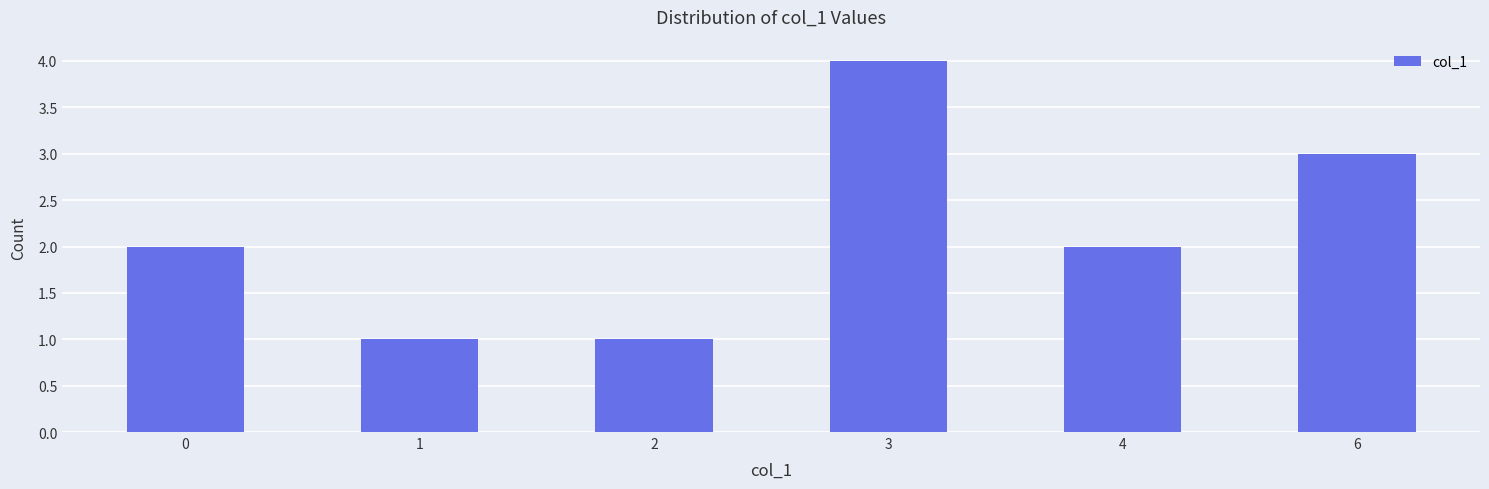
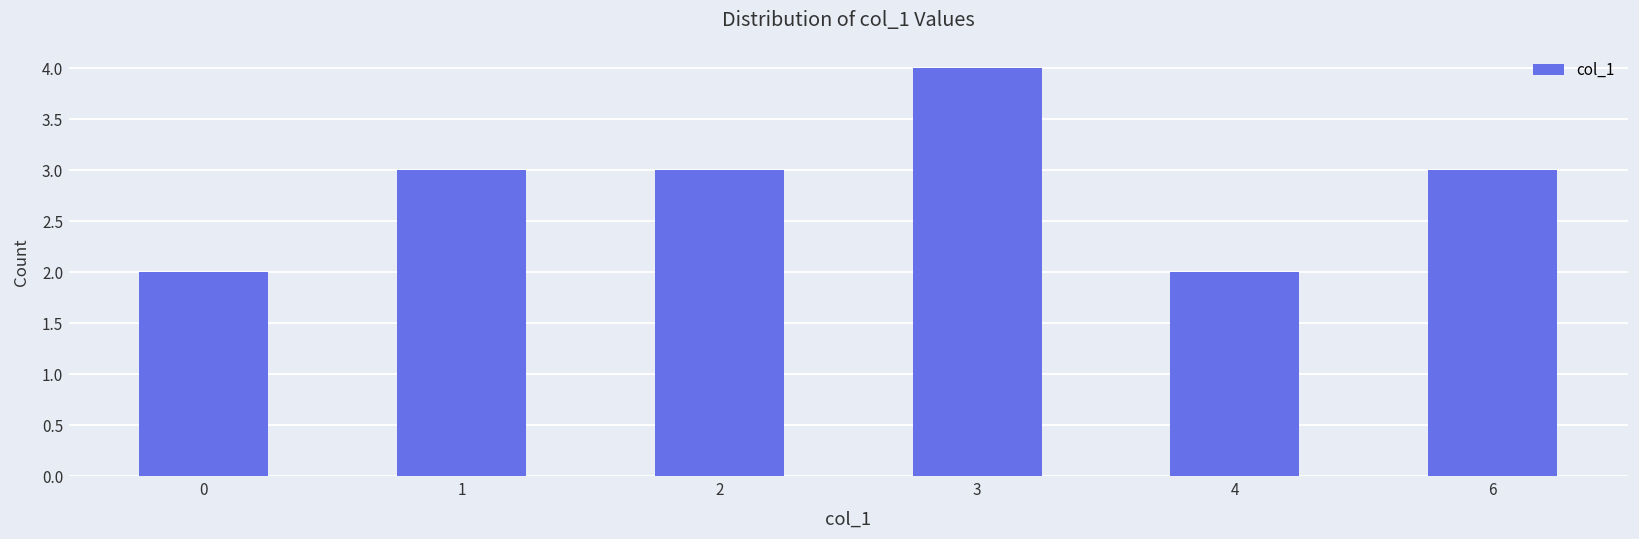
1: 1 -> 3
2: 1 -> 3
